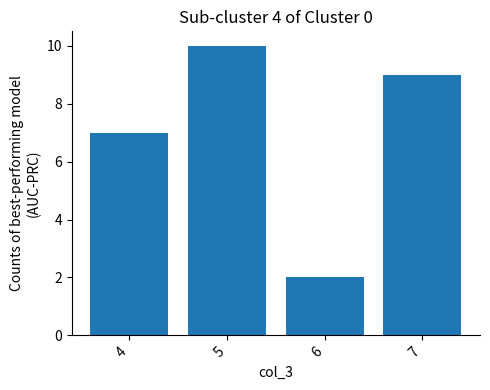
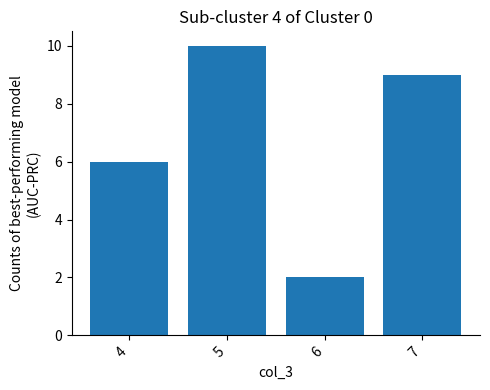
4: 7 -> 6
